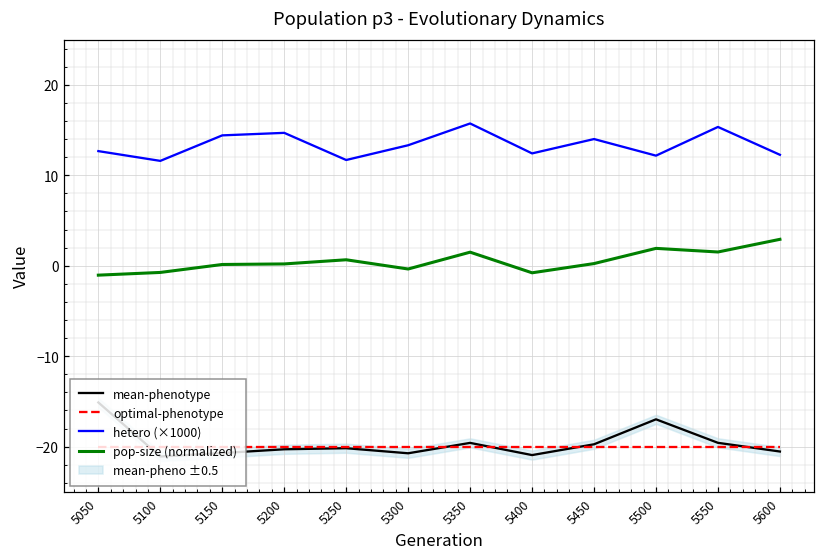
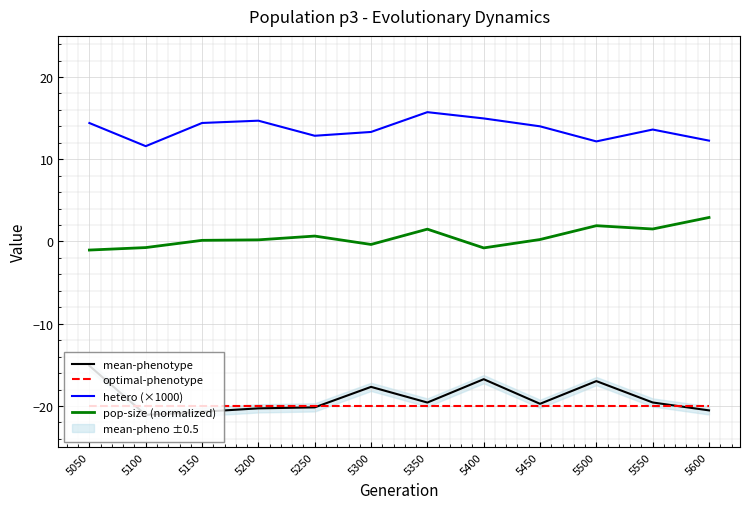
hetero (×1000), 5050: 13 -> 14
hetero (×1000), 5250: 12 -> 13
mean-phenotype, 5300: -21 -> -18
mean-phenotype, 5400: -21 -> -17
hetero (×1000), 5400: 12 -> 15
hetero (×1000), 5550: 15 -> 14
